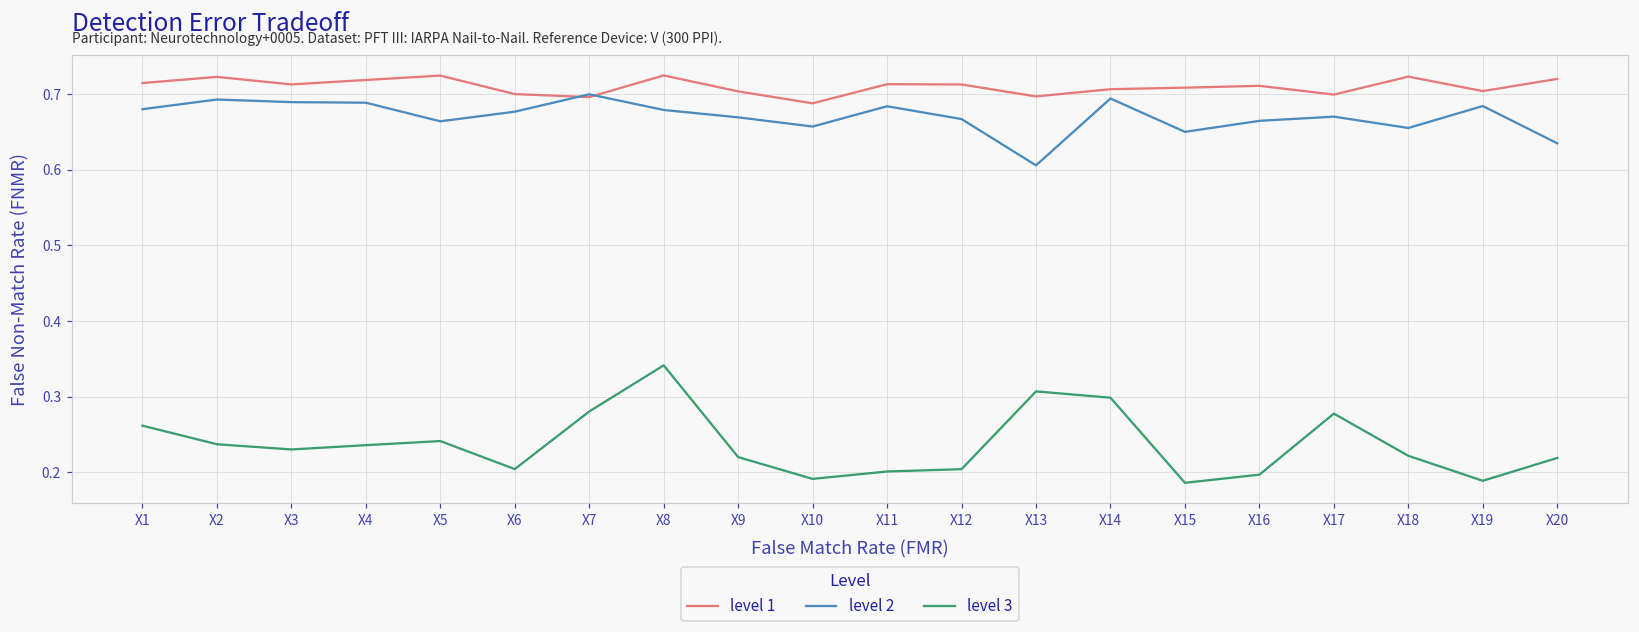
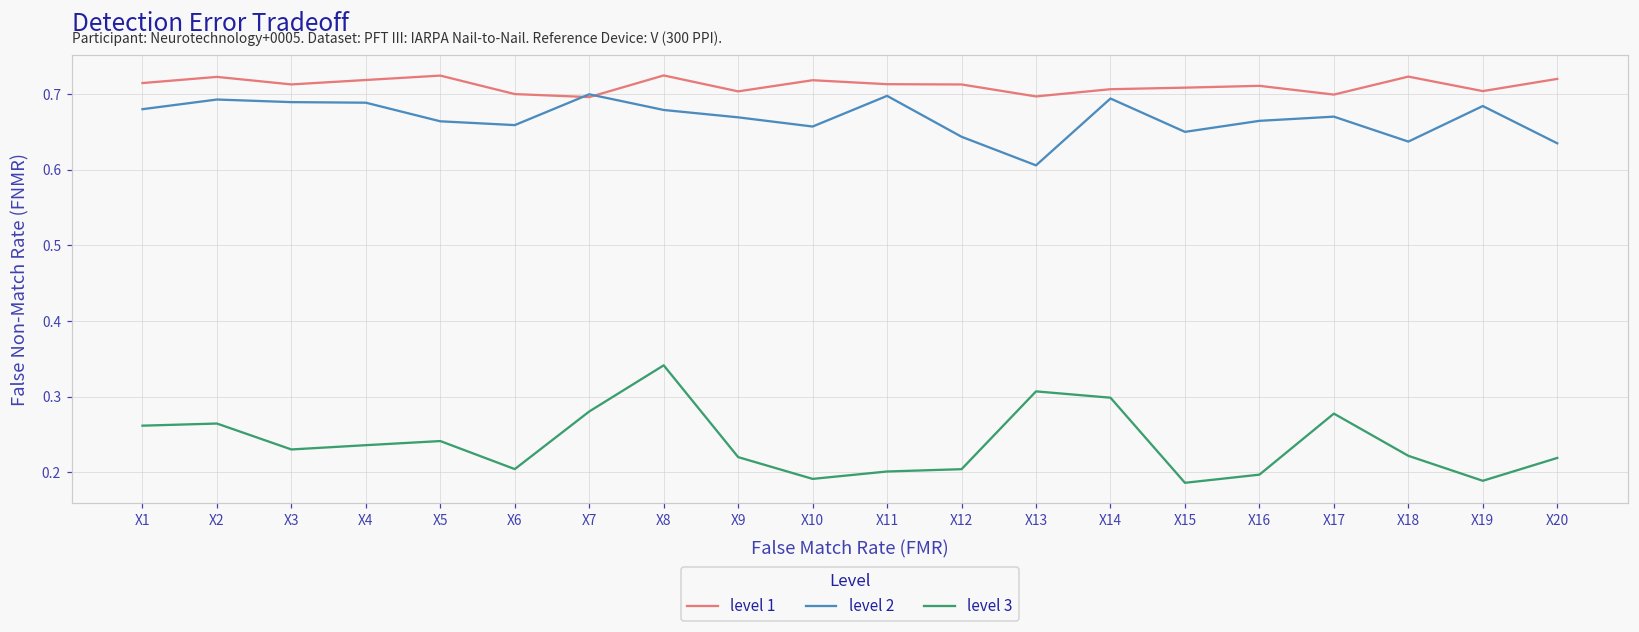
level 3, X2: 0.24 -> 0.26
level 2, X6: 0.68 -> 0.66
level 1, X10: 0.69 -> 0.72
level 2, X11: 0.68 -> 0.70
level 2, X12: 0.67 -> 0.64
level 2, X18: 0.66 -> 0.64
